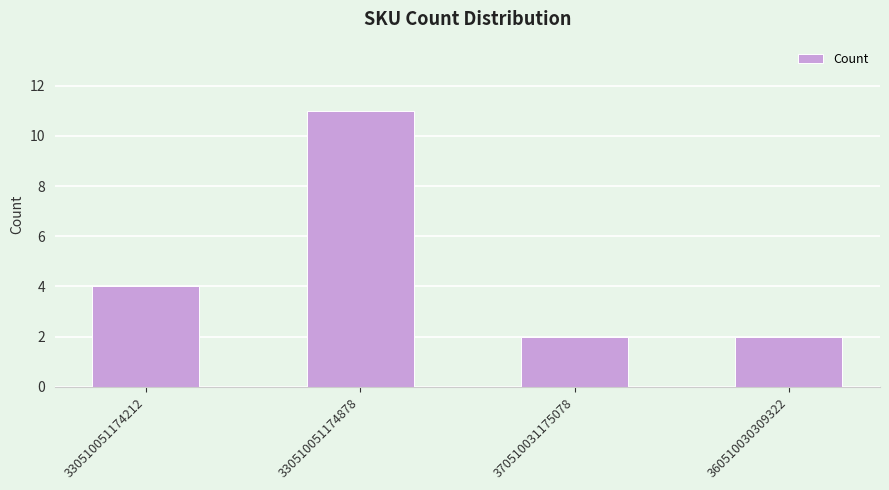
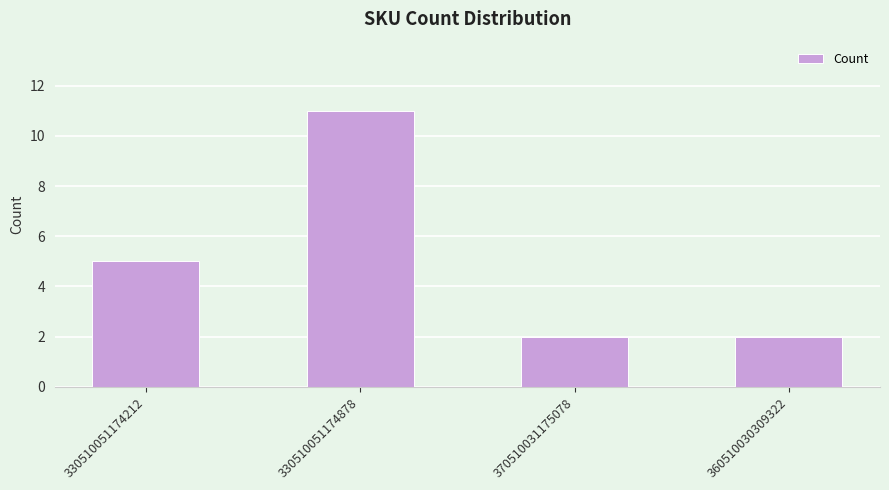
330510051174212: 4 -> 5
